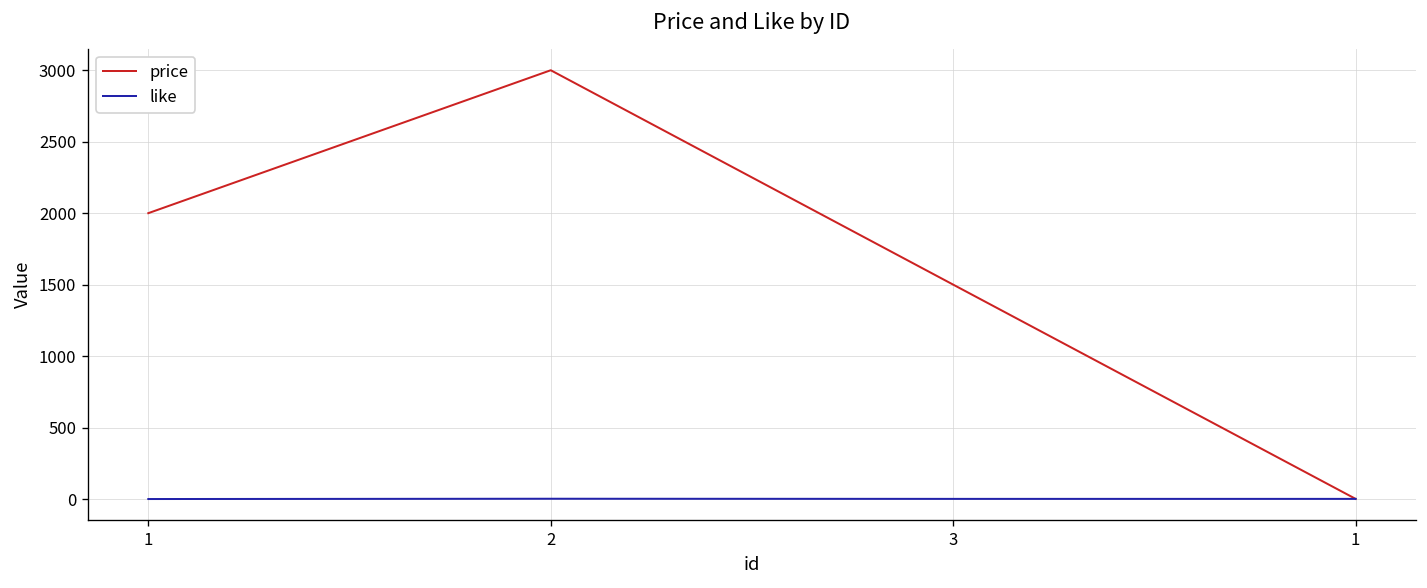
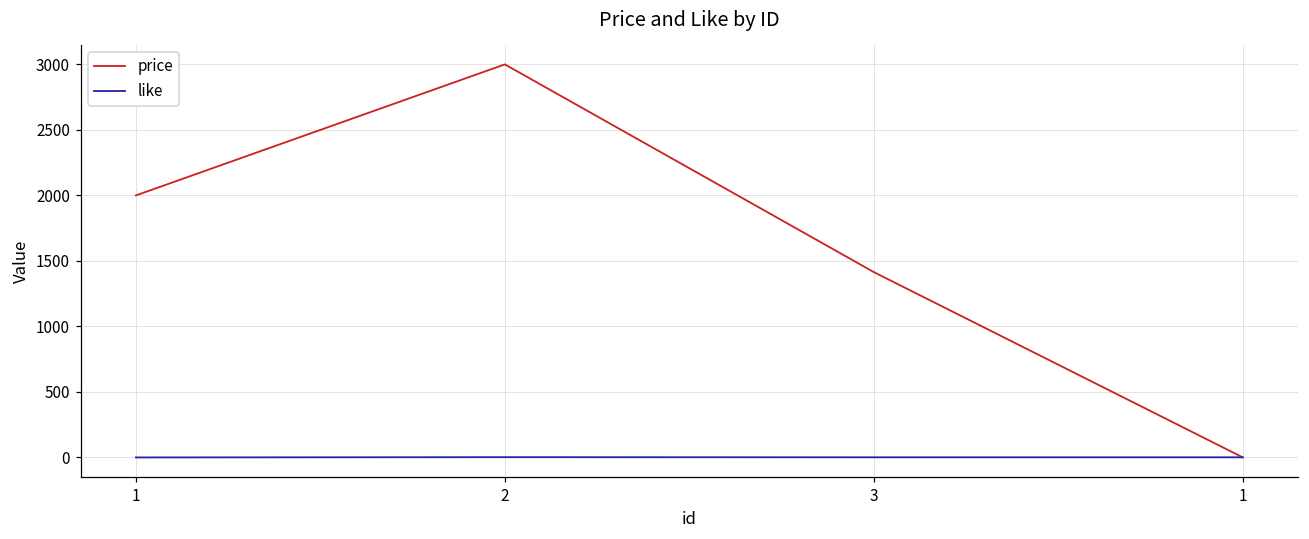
price, 3: 1500 -> 1420
